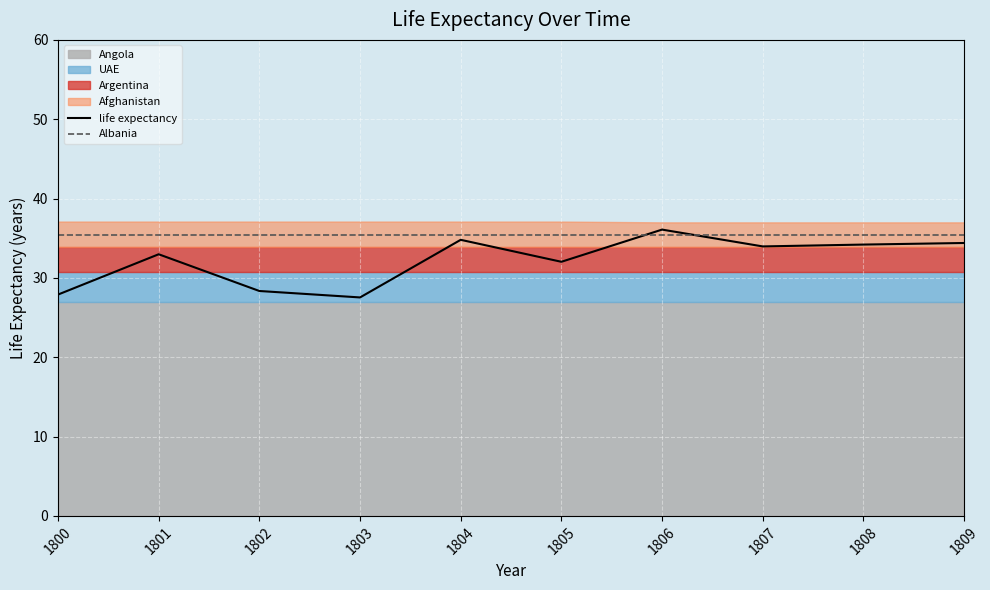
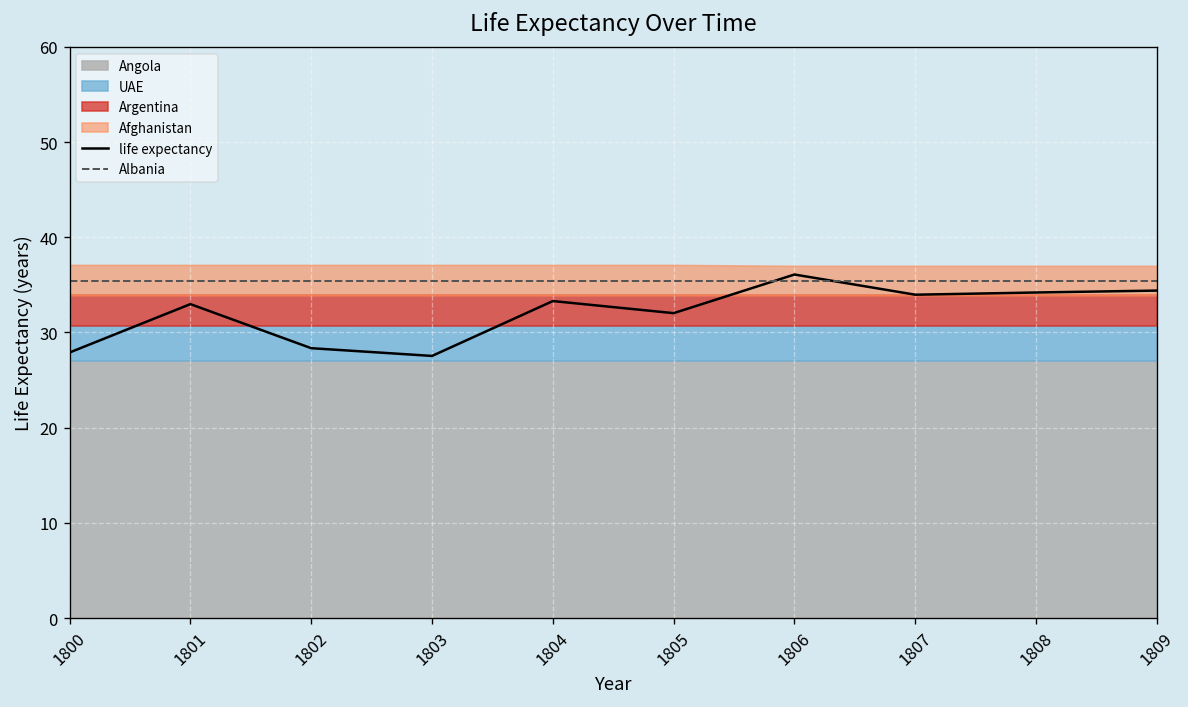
life expectancy, 1804: 35 -> 33
